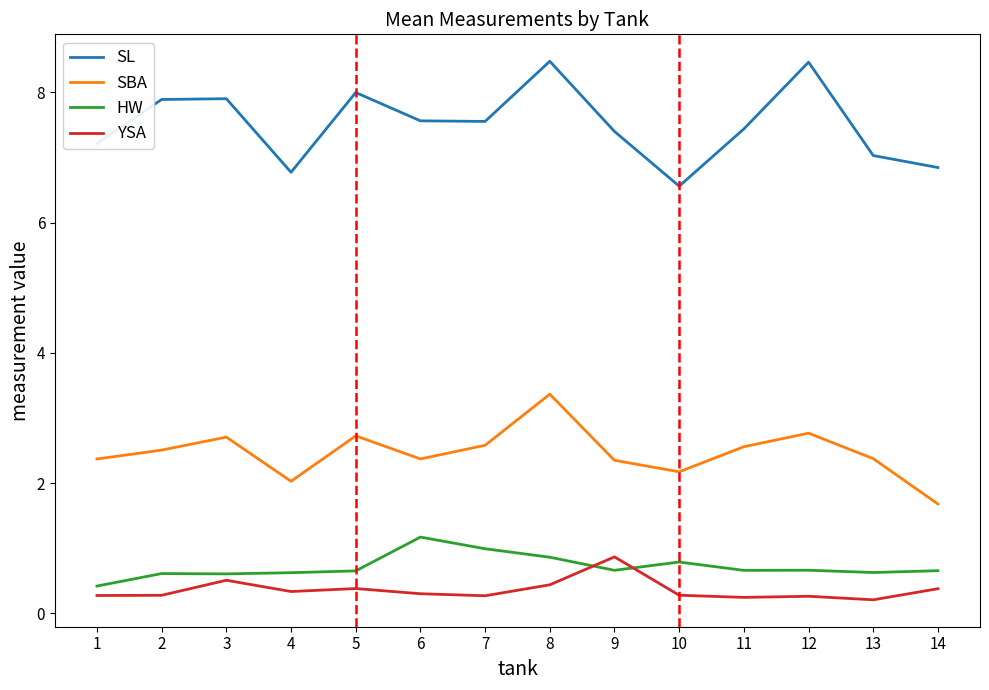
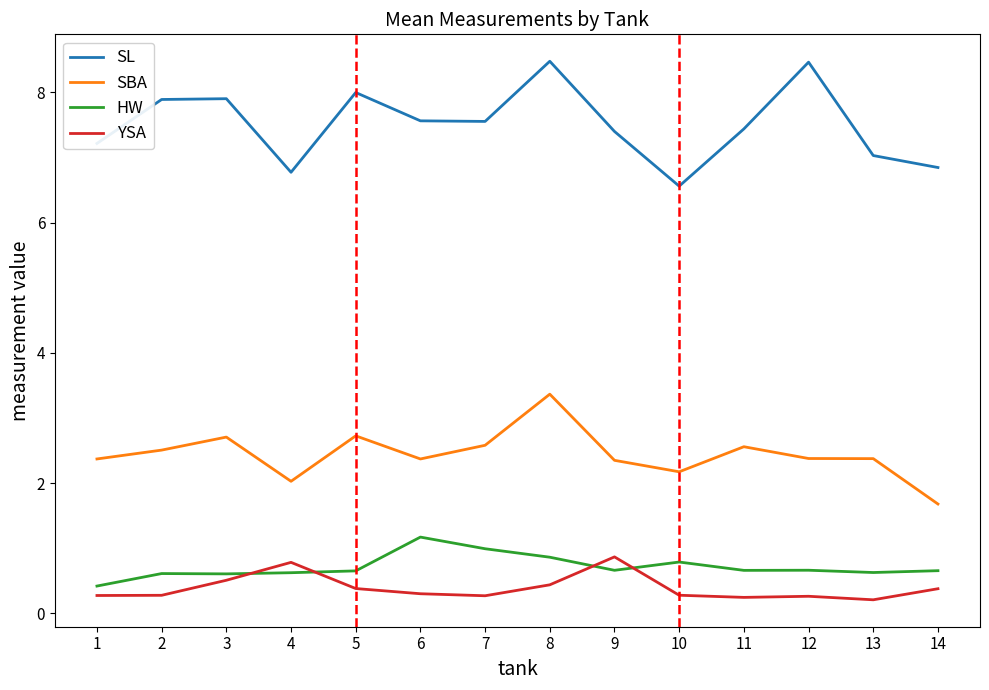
YSA, 4: 0.3 -> 0.8
SBA, 12: 2.8 -> 2.4
